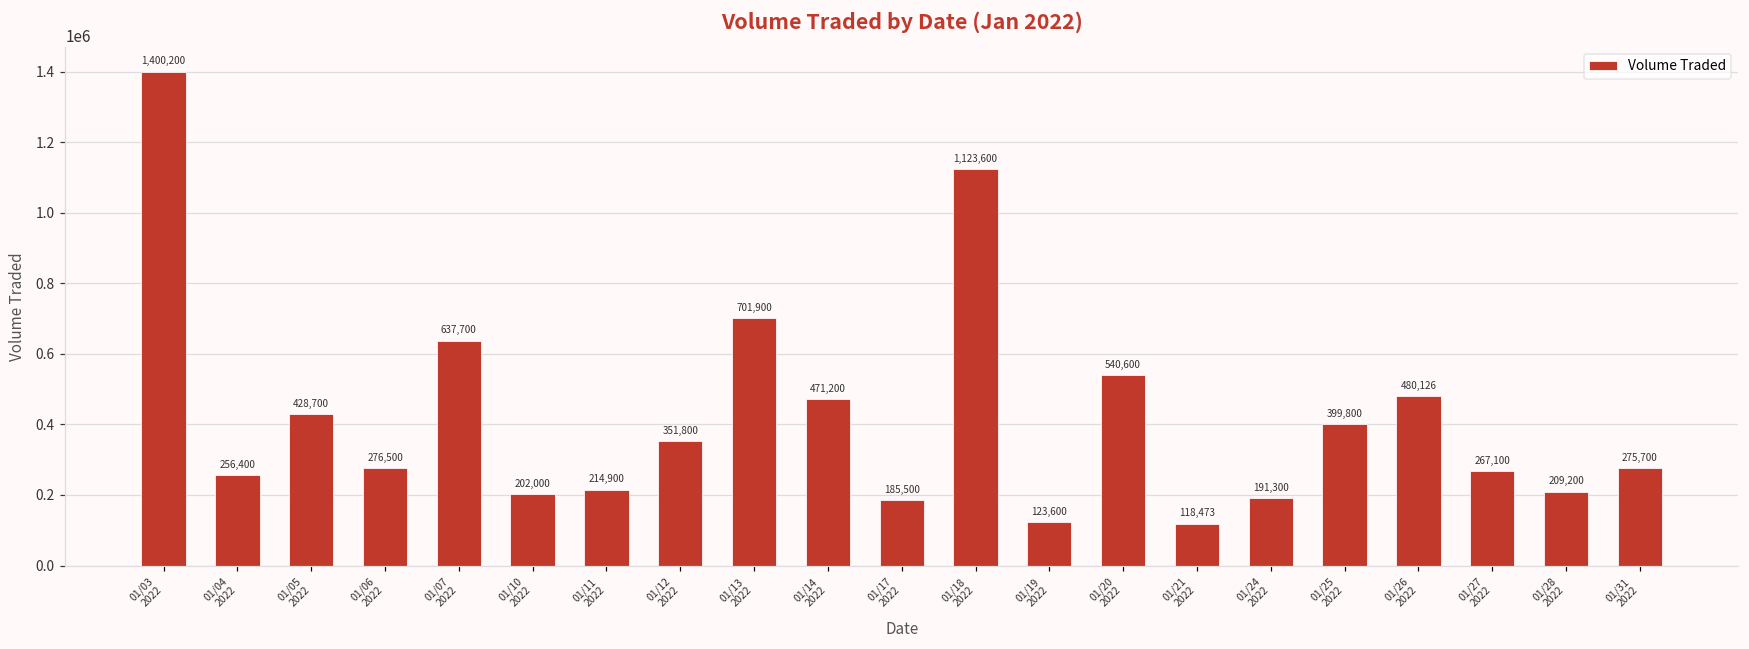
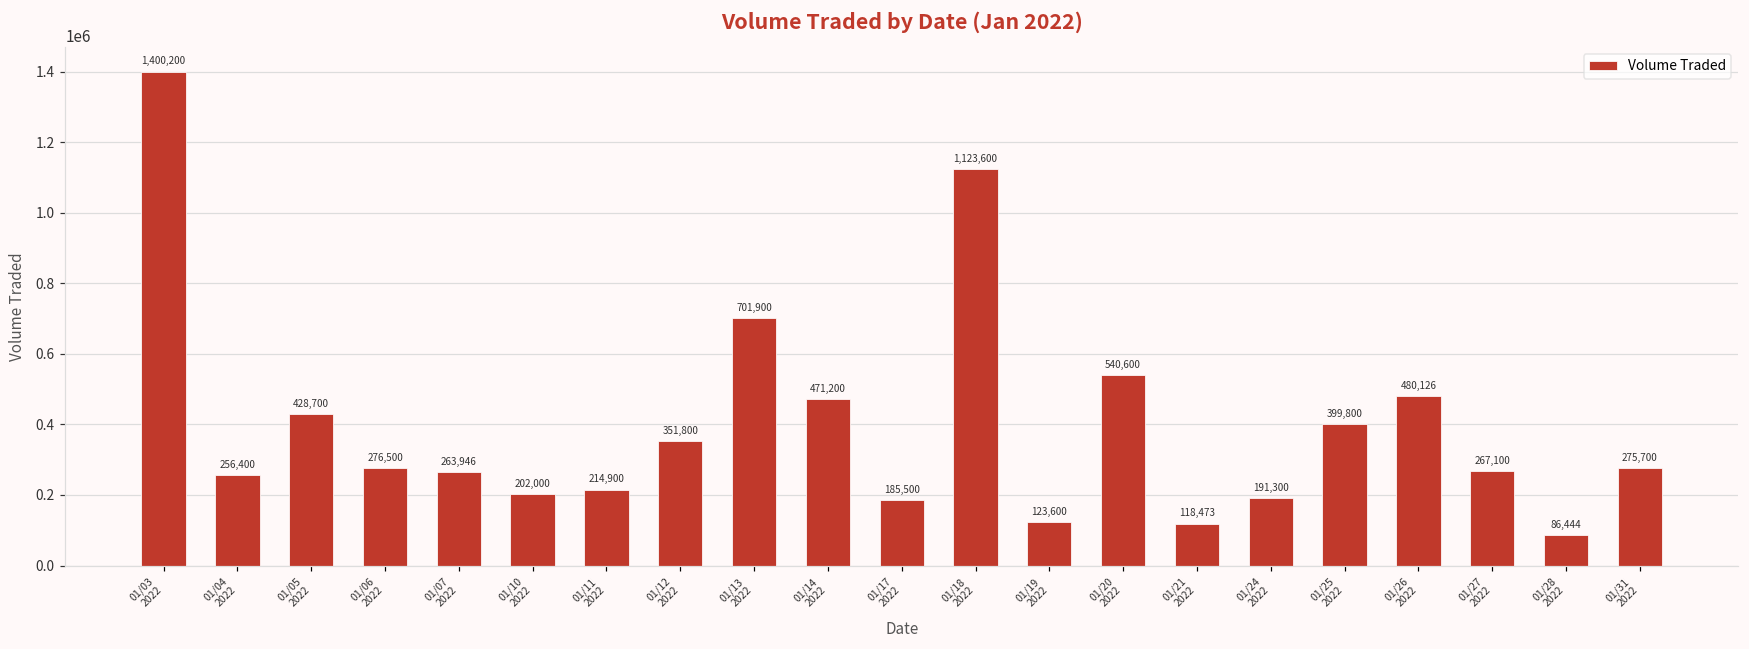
01/07 2022: 637,700 -> 263,946
01/28 2022: 209,200 -> 86,444
